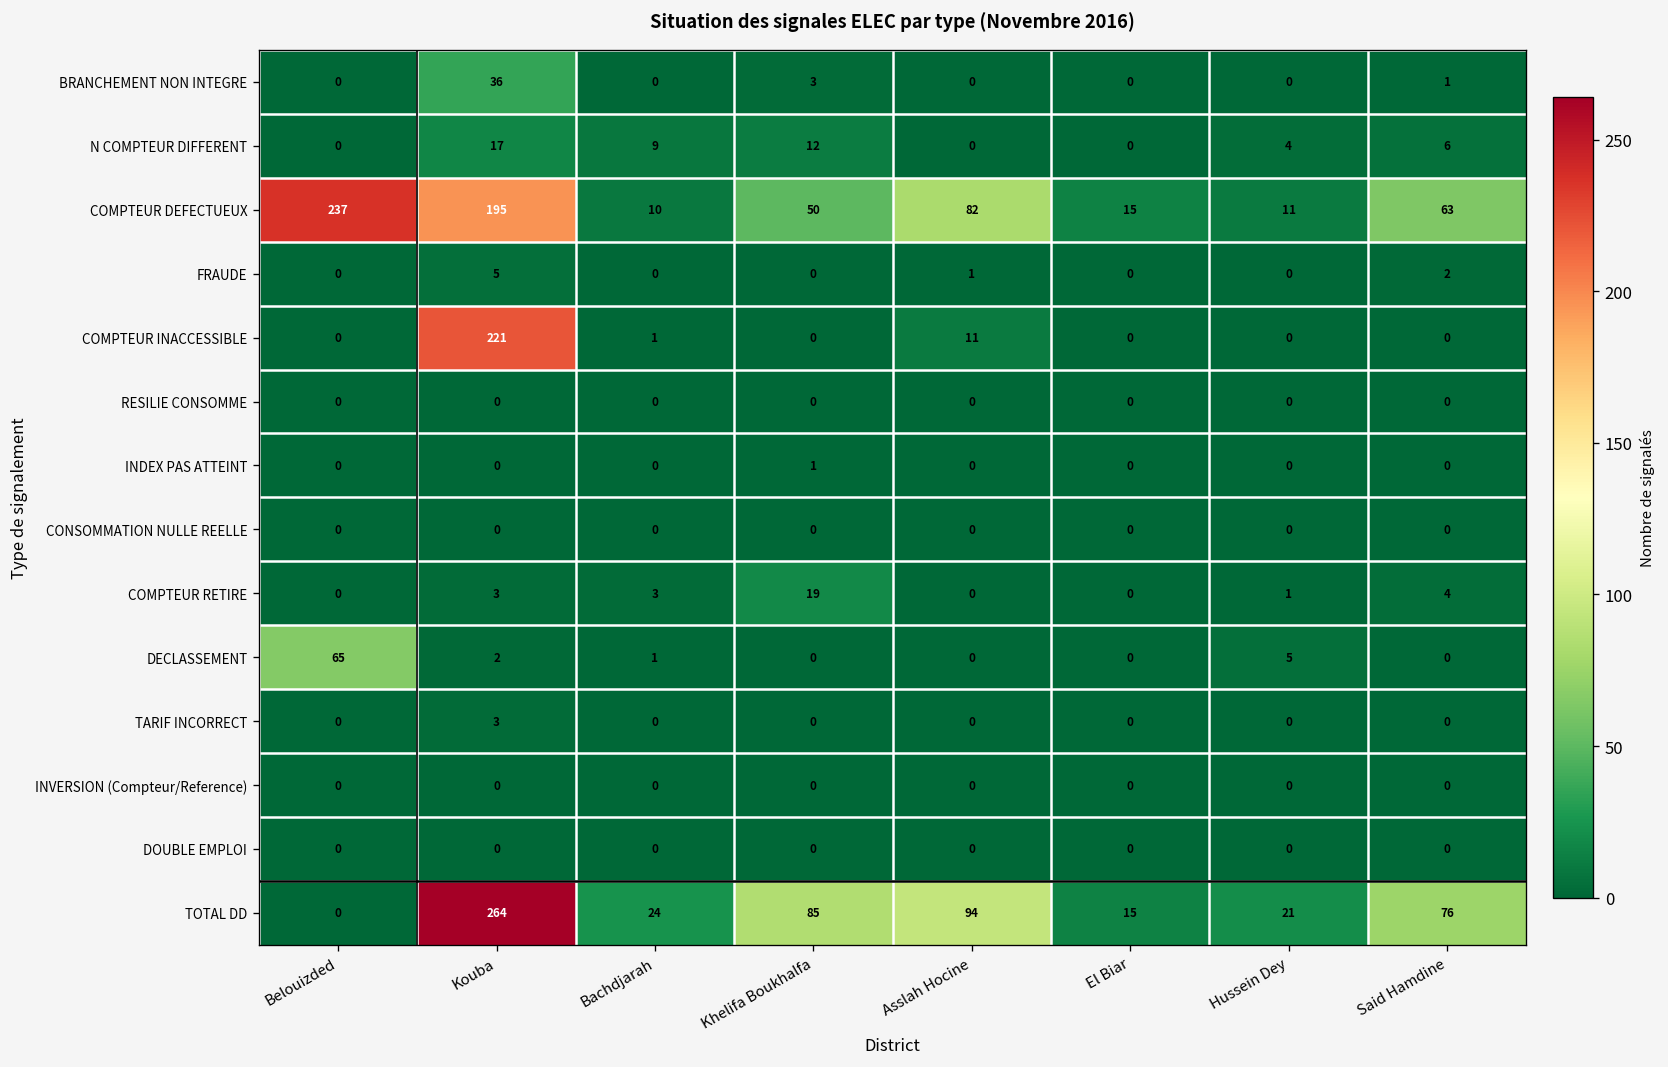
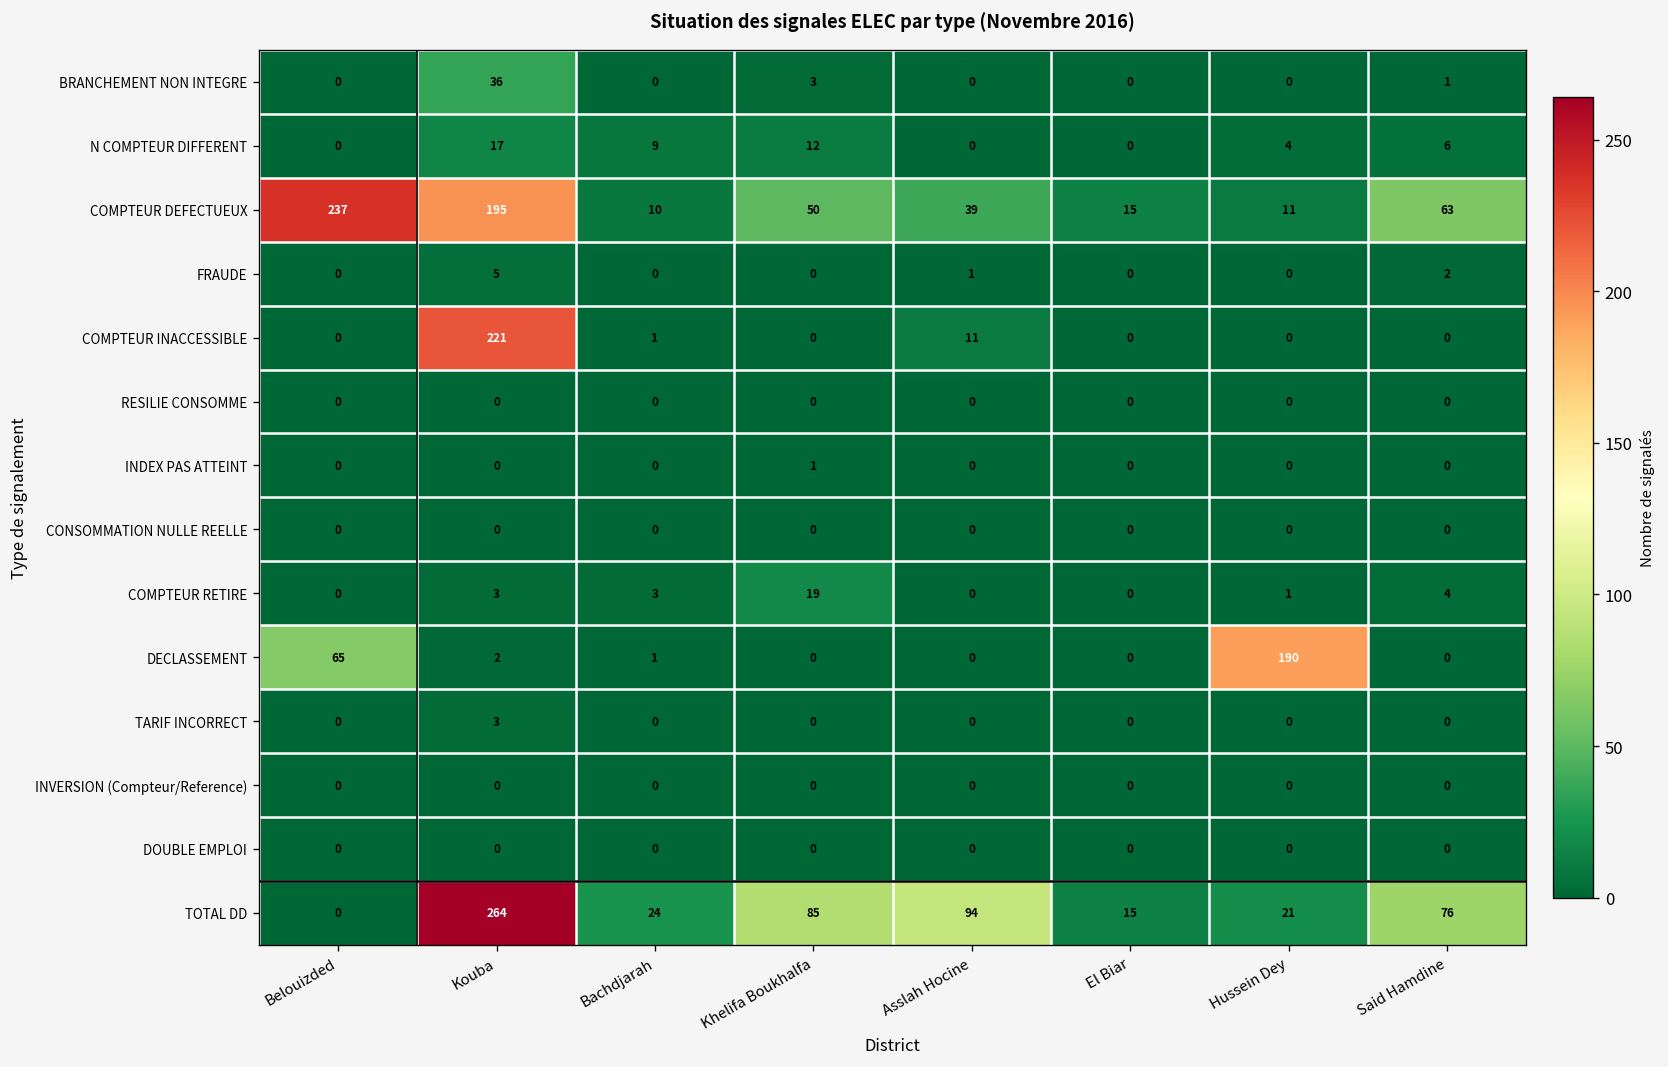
COMPTEUR DEFECTUEUX, Asslah Hocine: 82 -> 39
DECLASSEMENT, Hussein Dey: 5 -> 190
